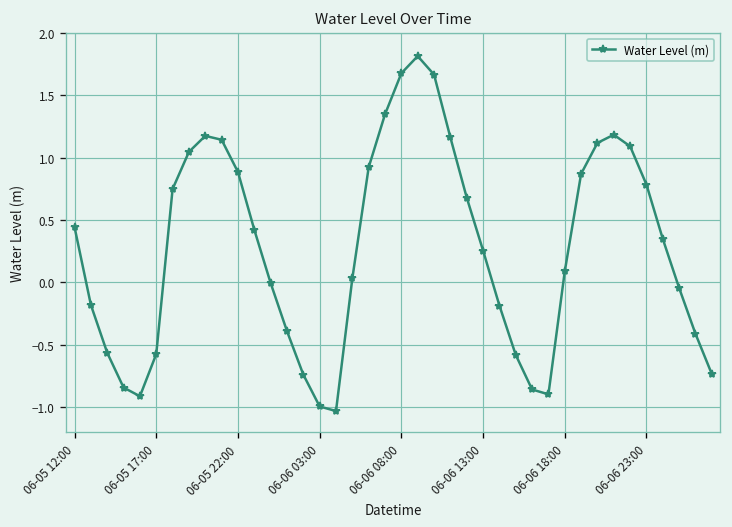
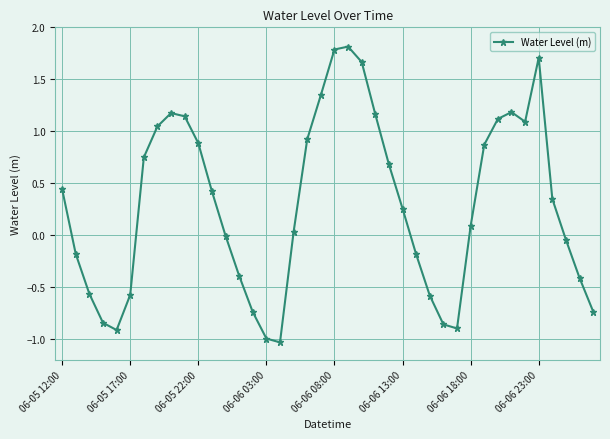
06-06 08:00: 1.68 -> 1.79
06-06 23:00: 0.78 -> 1.71
